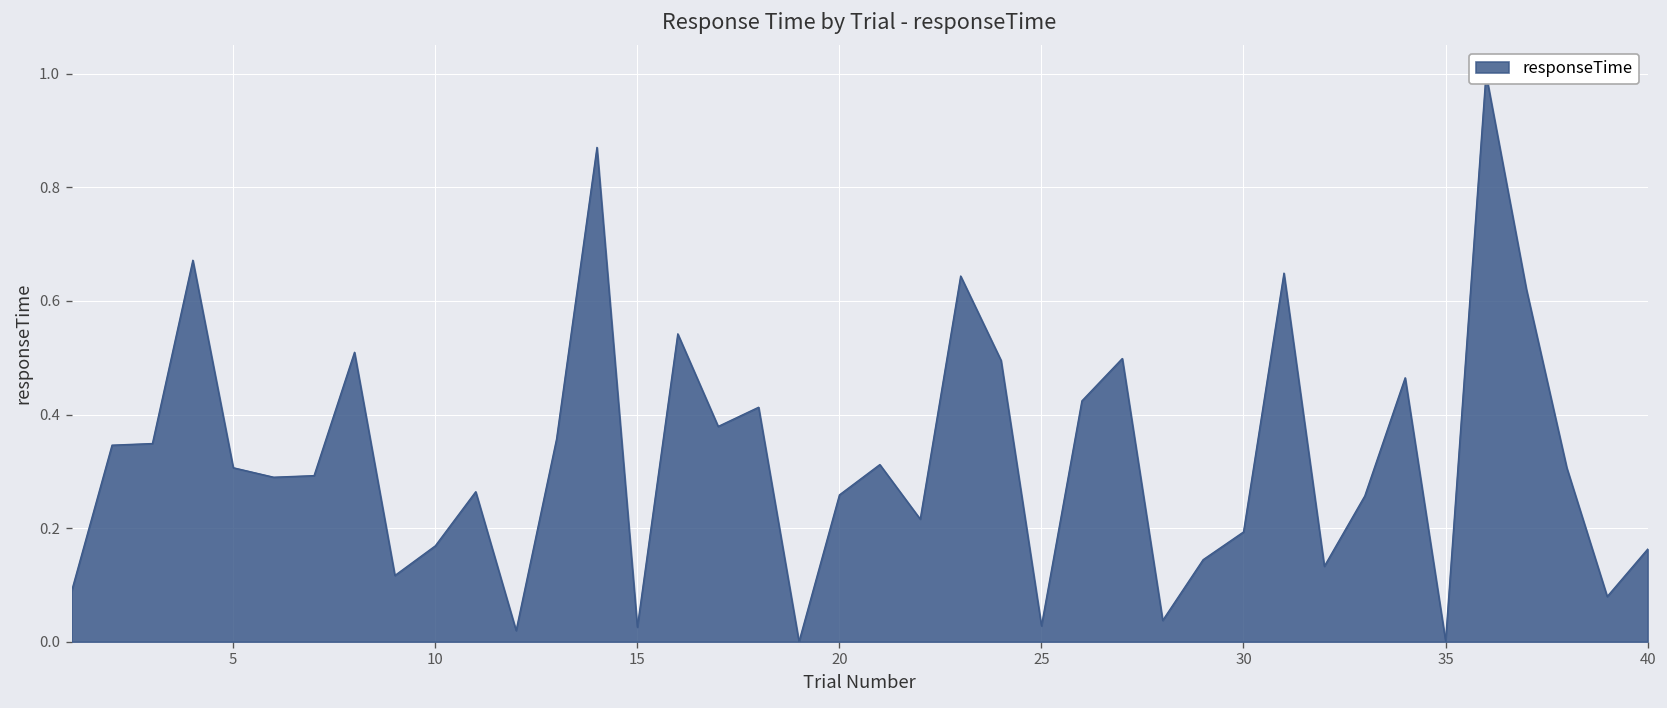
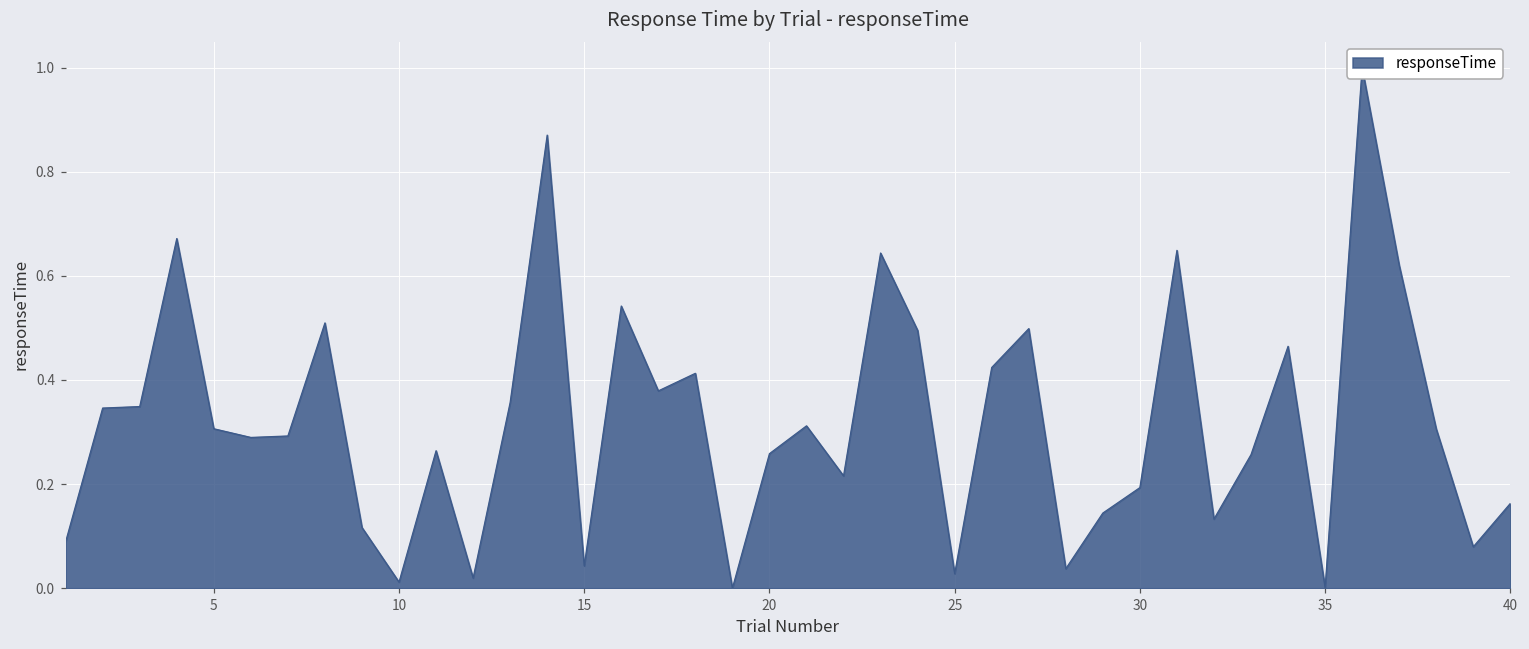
10: 0.17 -> 0.01
15: 0.03 -> 0.04
